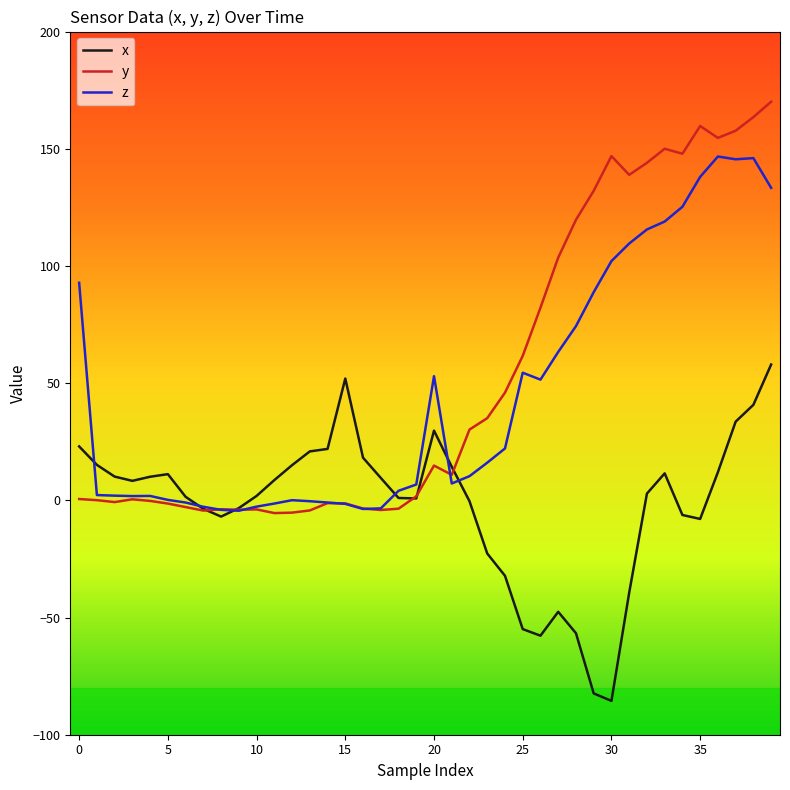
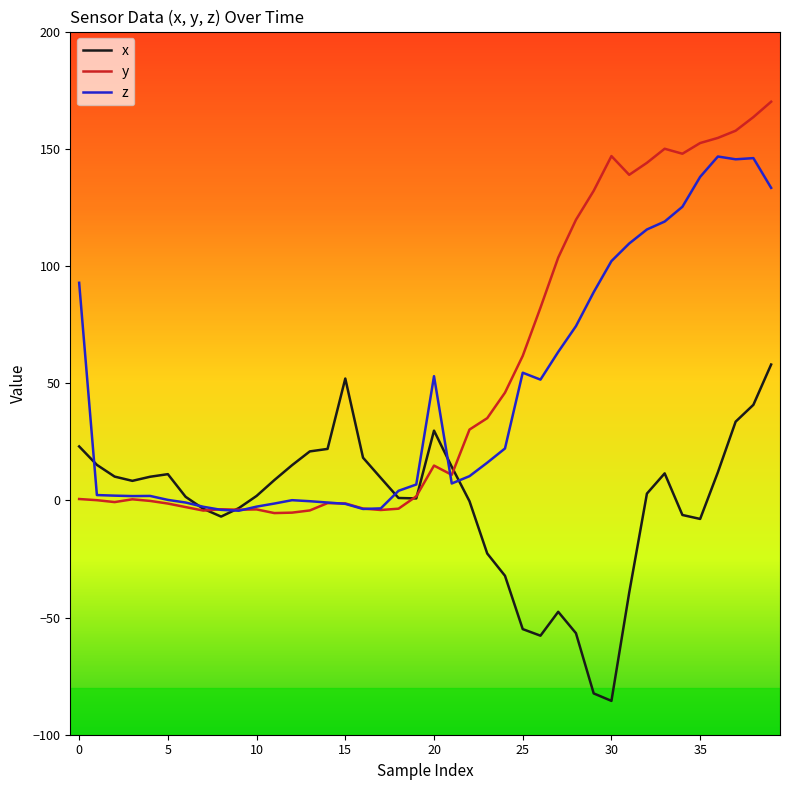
y, 35: 160 -> 152
